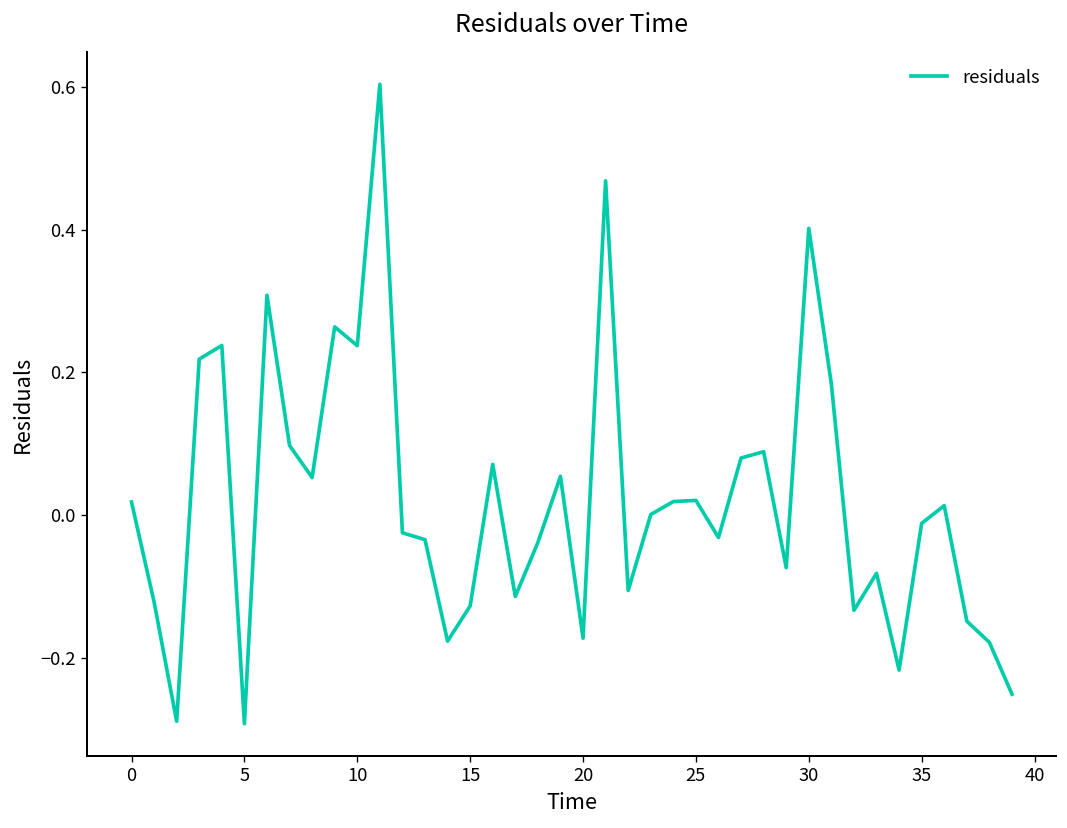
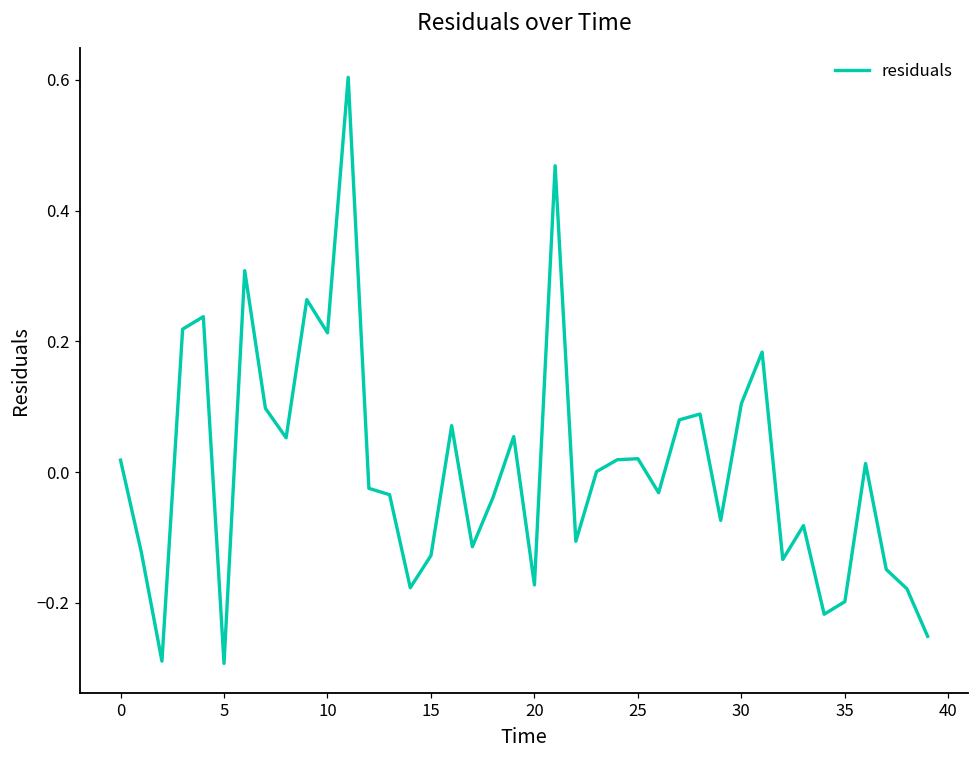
10: 0.24 -> 0.21
30: 0.40 -> 0.10
35: -0.01 -> -0.20
